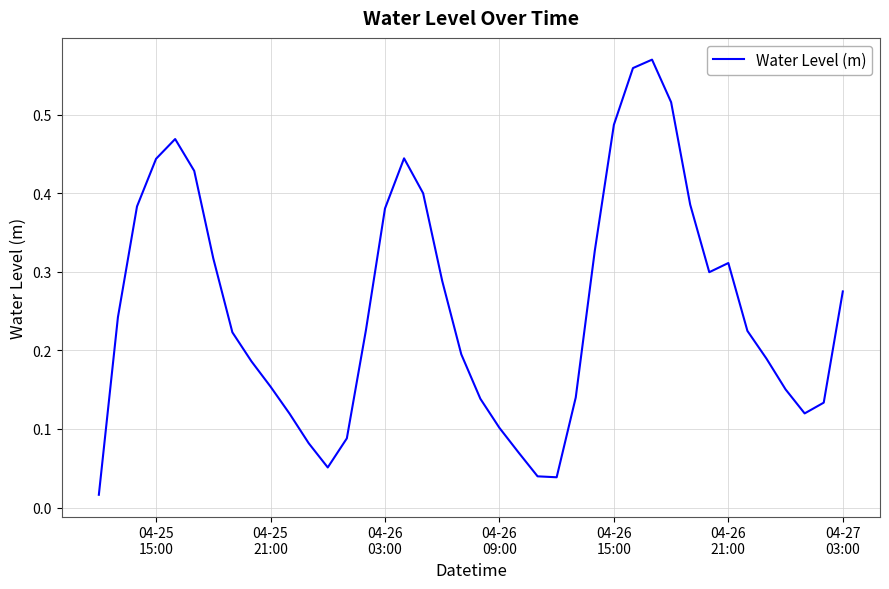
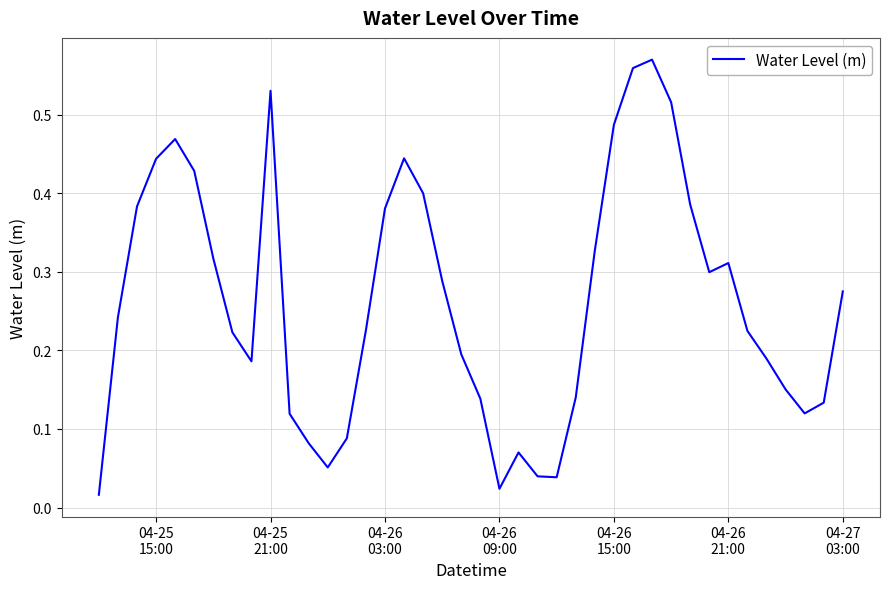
04-25 21:00: 0.15 -> 0.53
04-26 09:00: 0.10 -> 0.02
